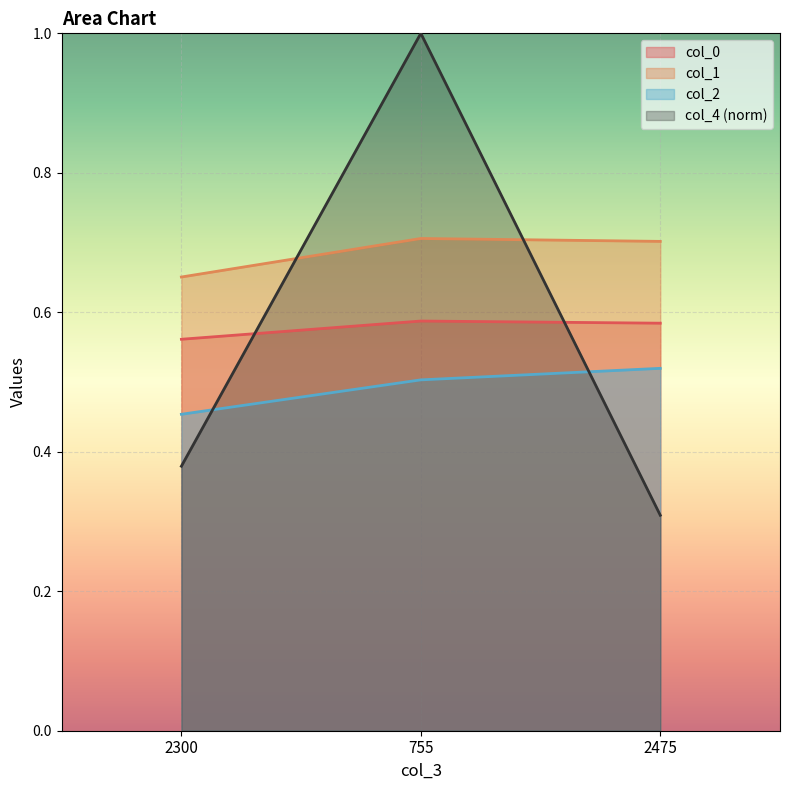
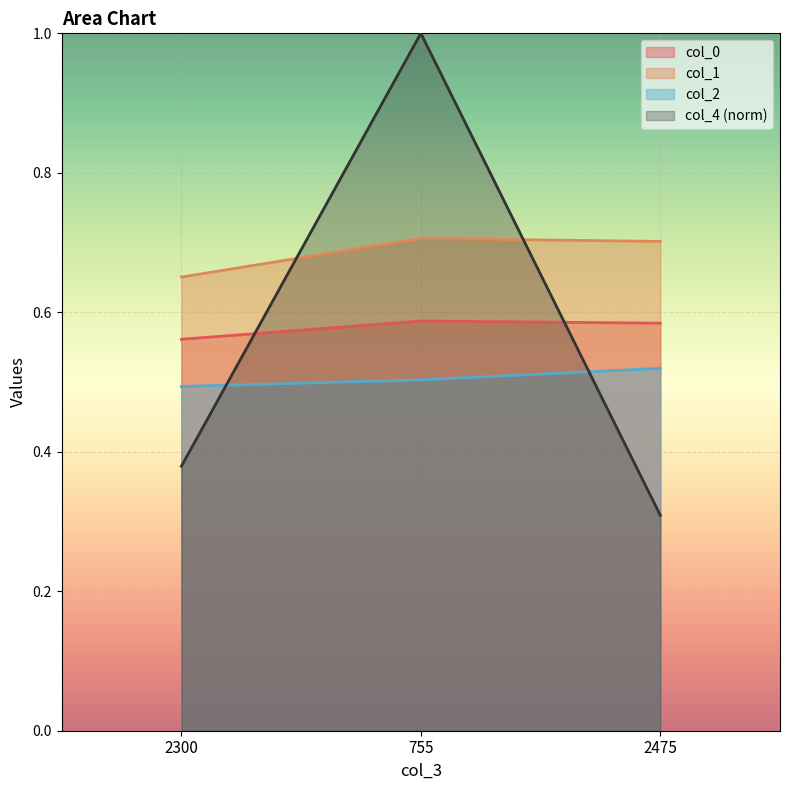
col_2, 2300: 0.45 -> 0.49
